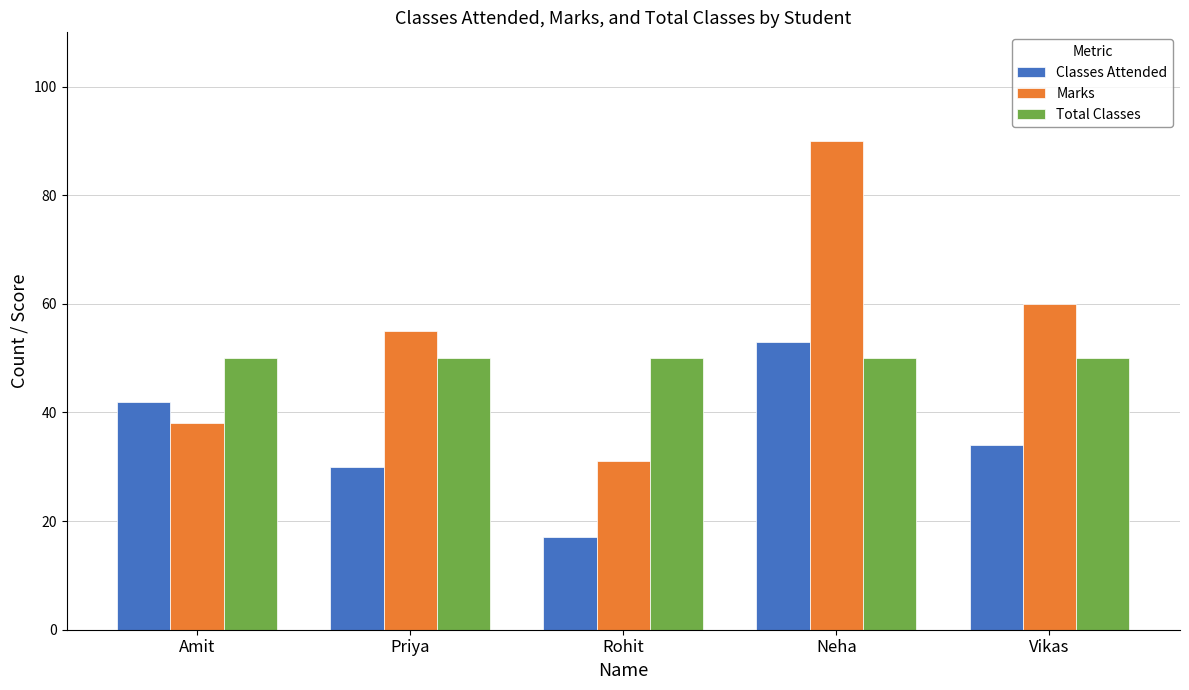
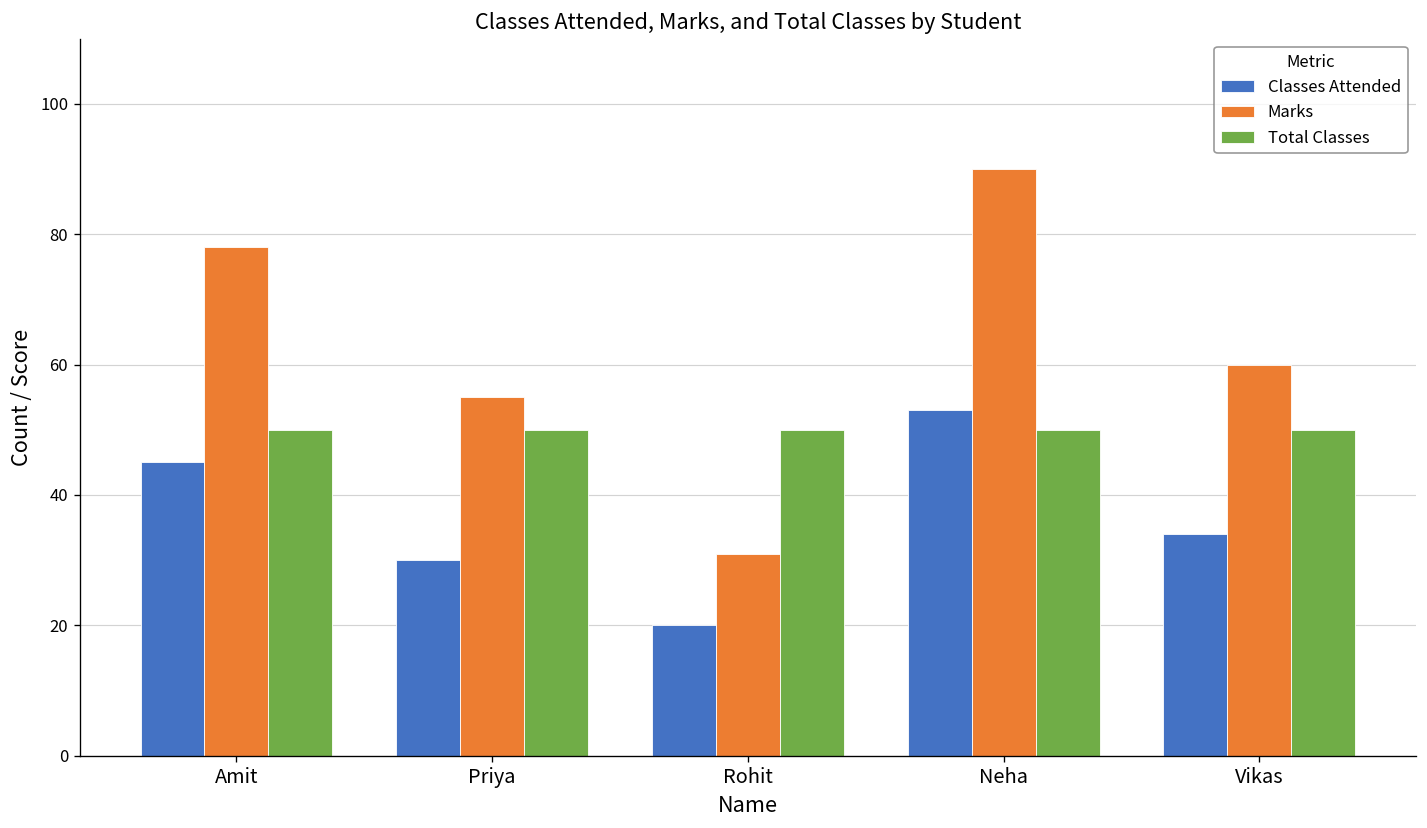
Classes Attended, Amit: 42 -> 45
Marks, Amit: 38 -> 78
Classes Attended, Rohit: 17 -> 20
